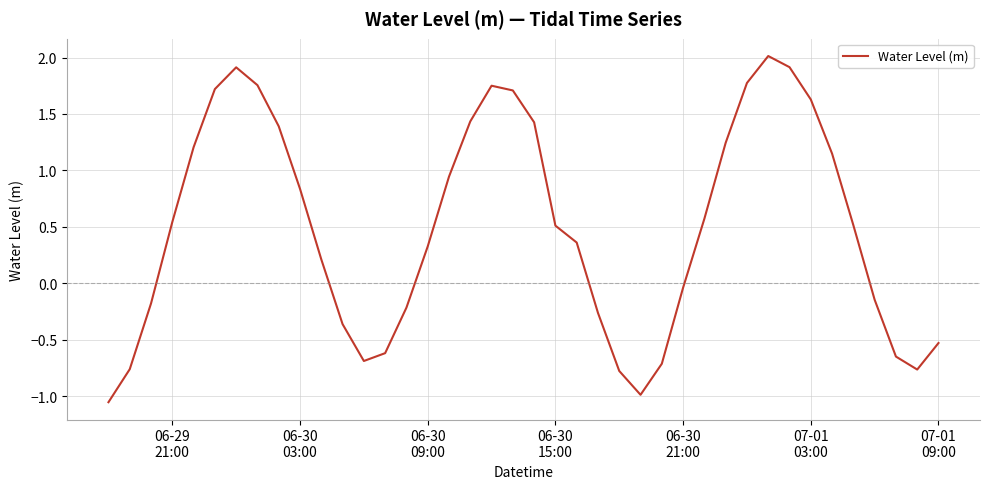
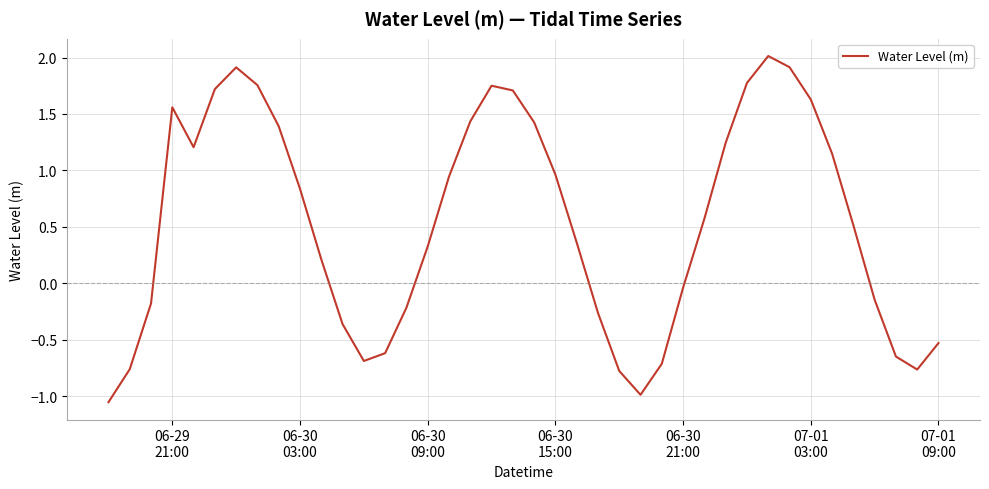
06-29 21:00: 0.54 -> 1.56
06-30 15:00: 0.51 -> 0.96
